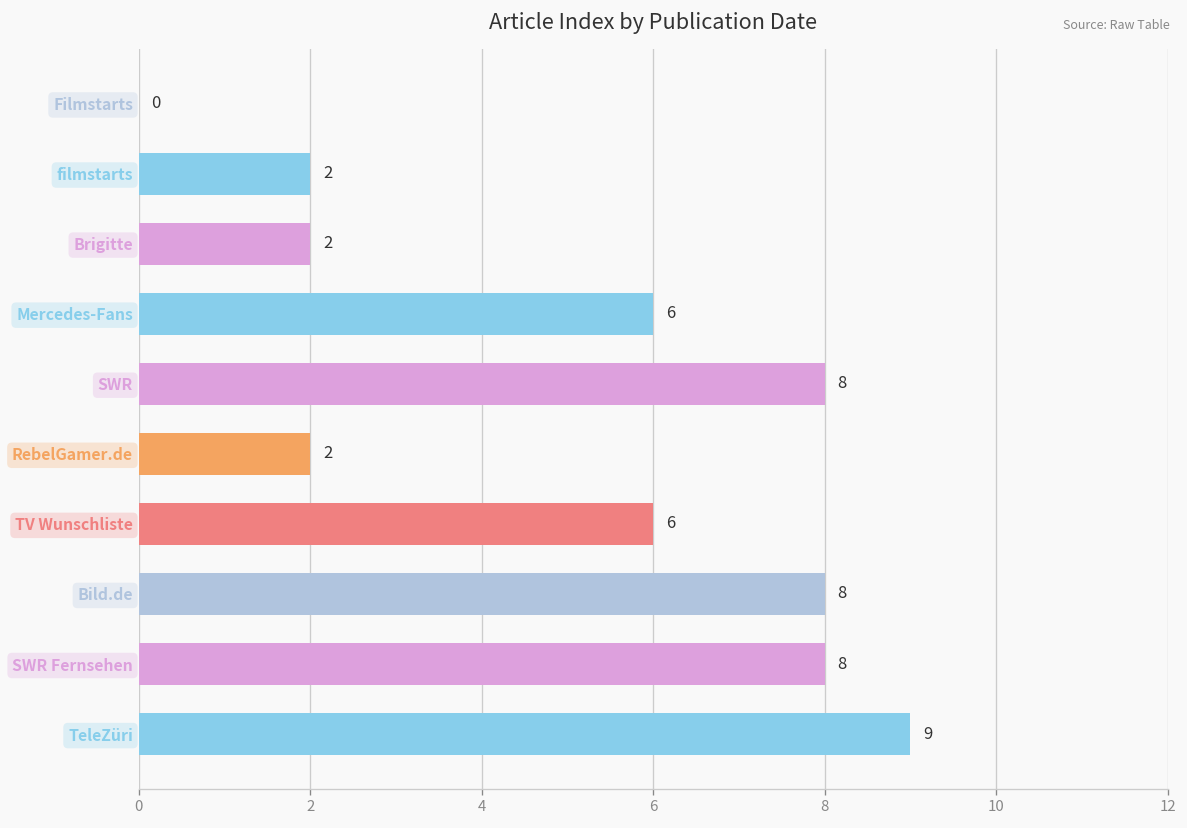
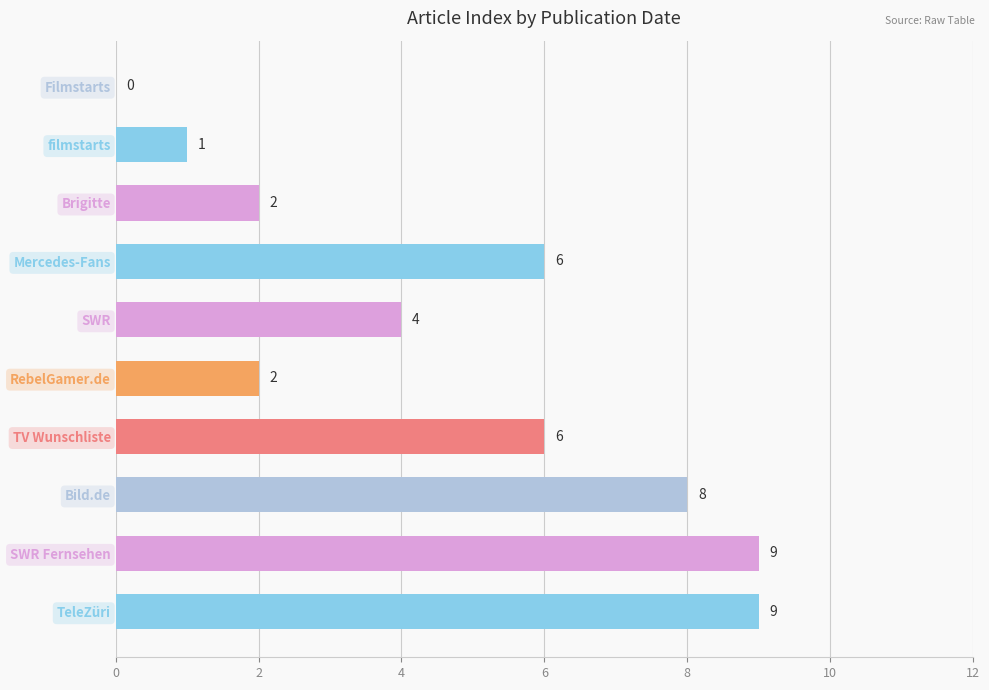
filmstarts: 2 -> 1
SWR: 8 -> 4
SWR Fernsehen: 8 -> 9
